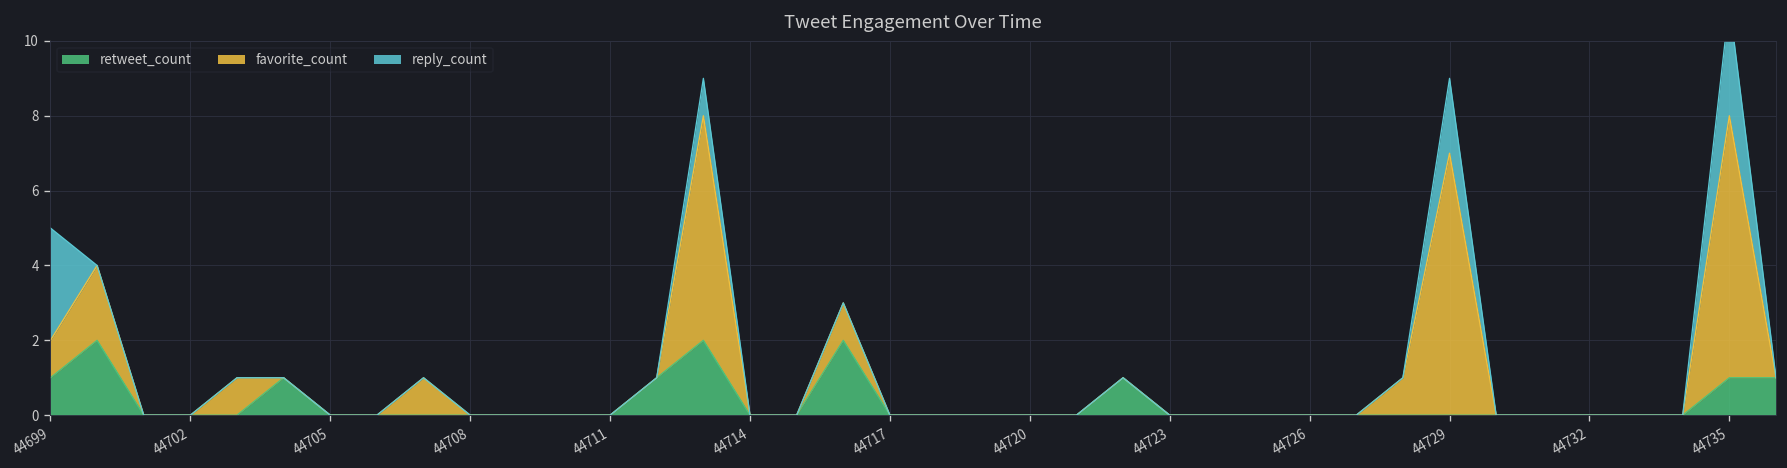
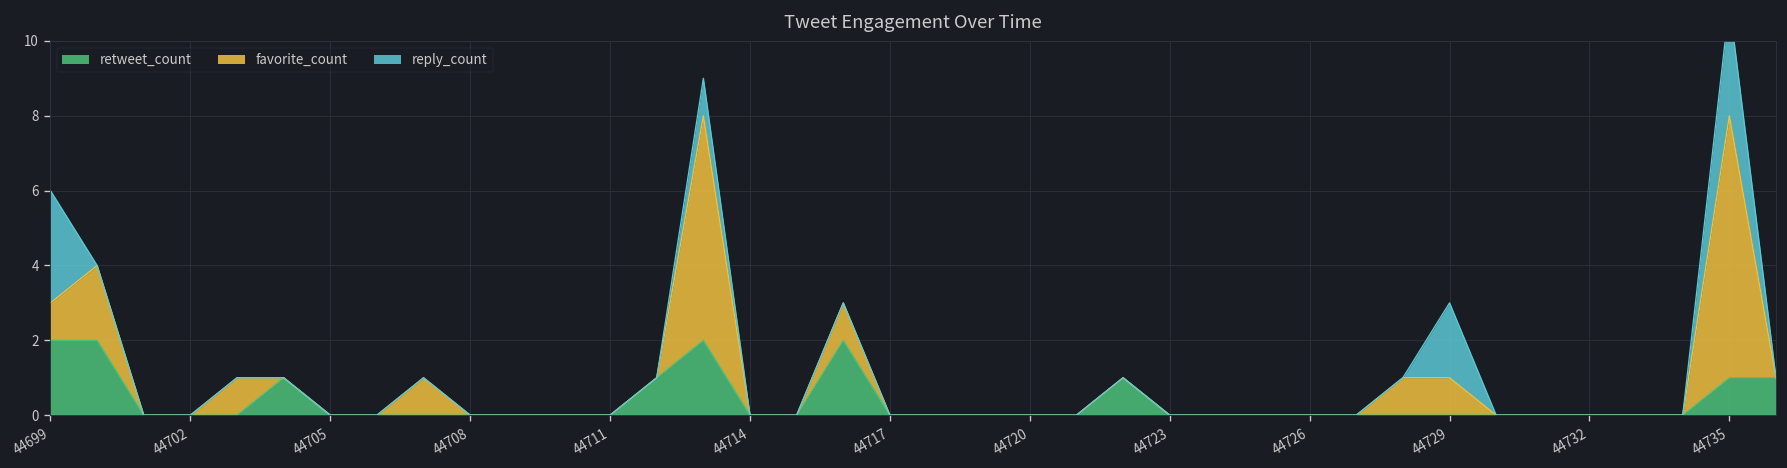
retweet_count, 44699: 1 -> 2
favorite_count, 44729: 7 -> 1
